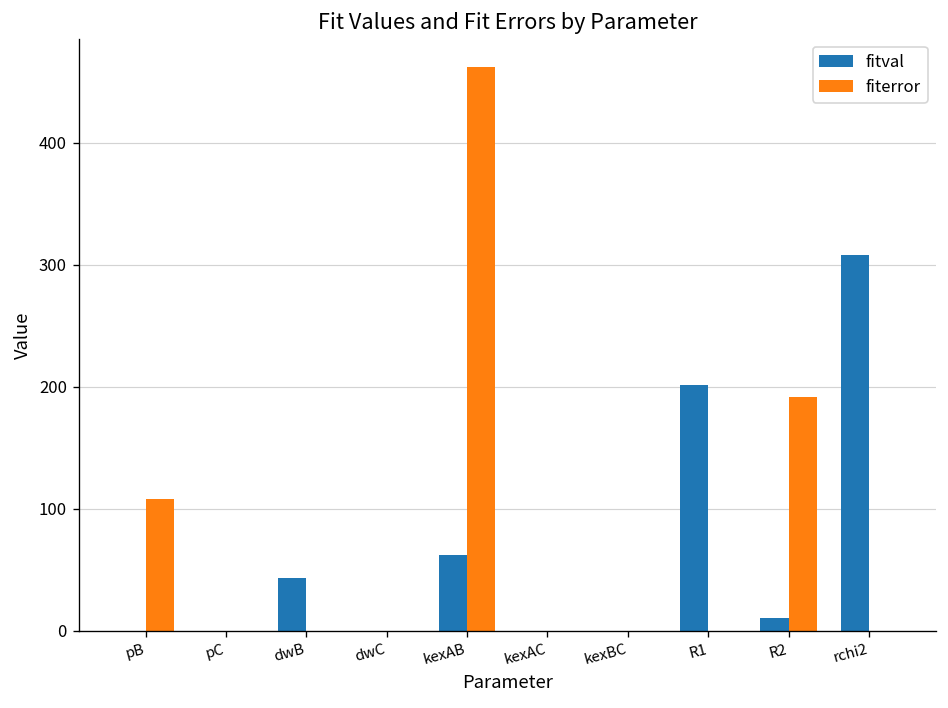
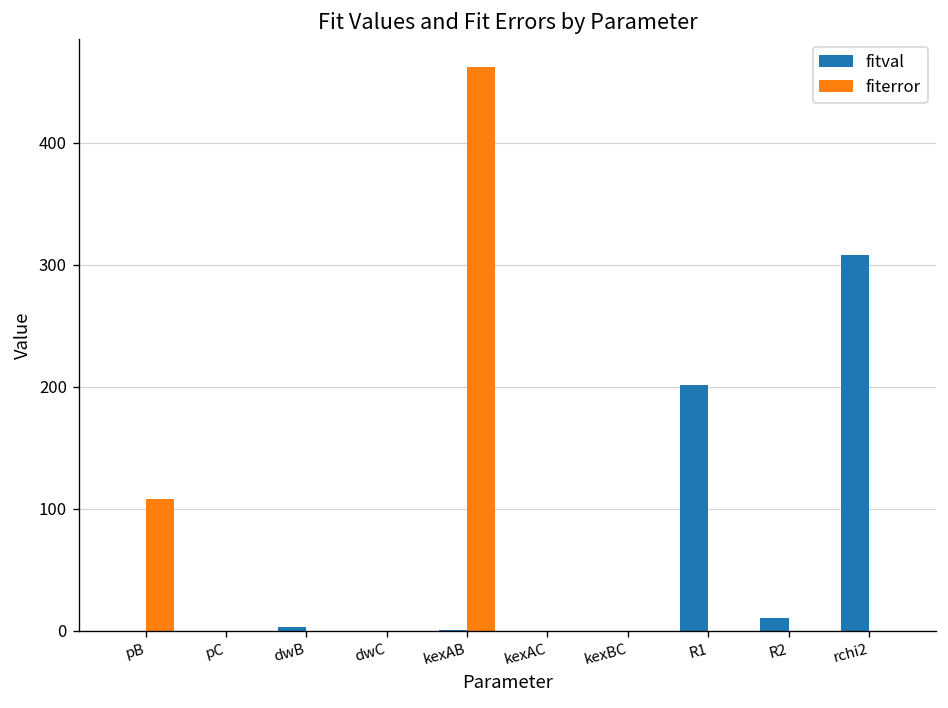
fitval, dwB: 43 -> 3
fitval, kexAB: 62 -> 1
fiterror, R2: 191 -> 0
